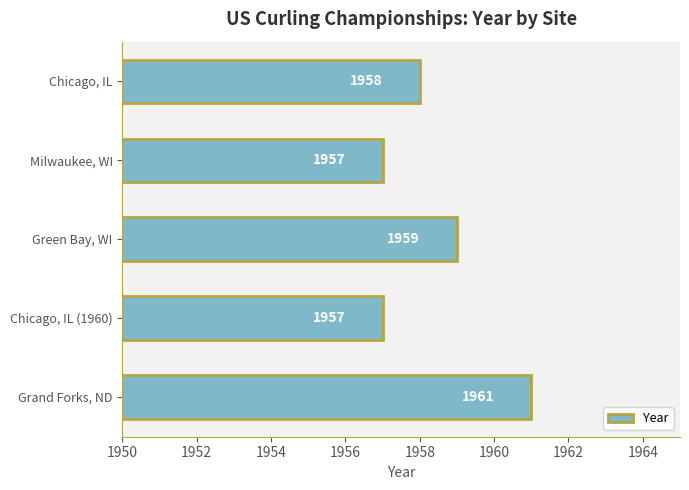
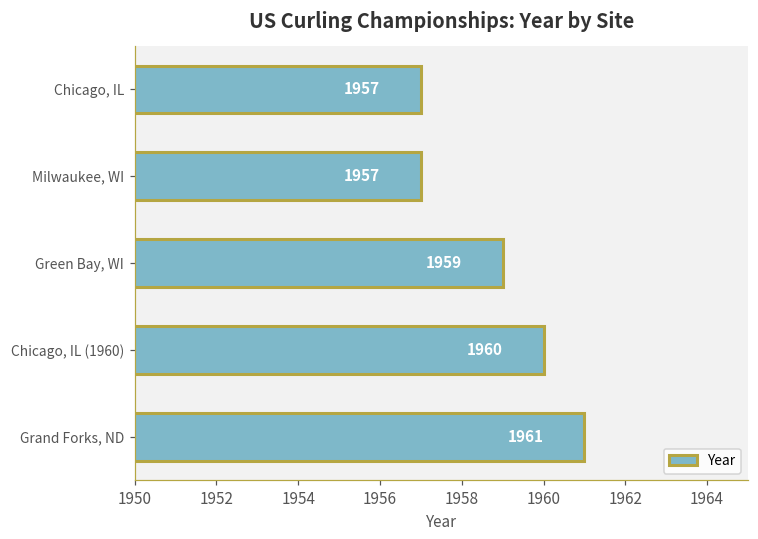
Chicago, IL: 1958 -> 1957
Chicago, IL (1960): 1957 -> 1960
